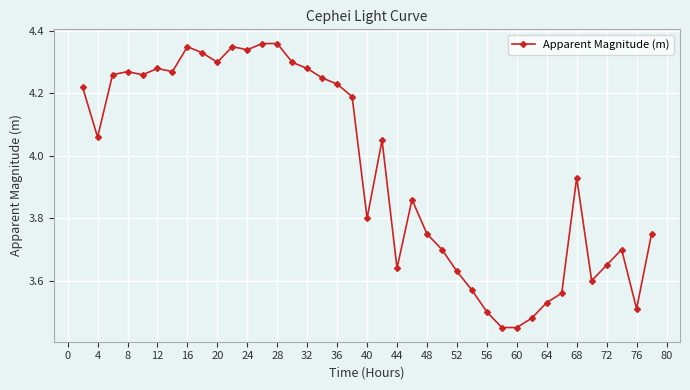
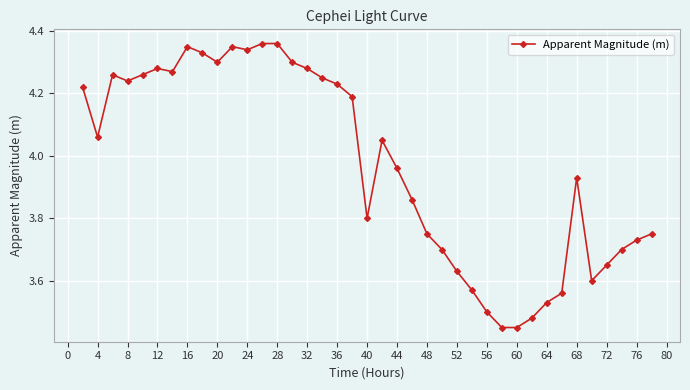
8: 4.27 -> 4.24
44: 3.64 -> 3.96
76: 3.51 -> 3.73
